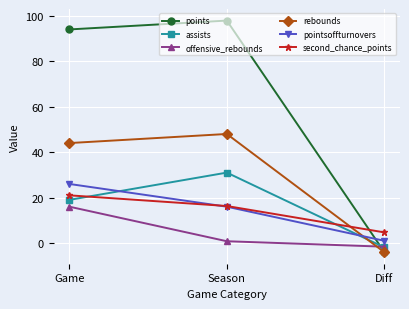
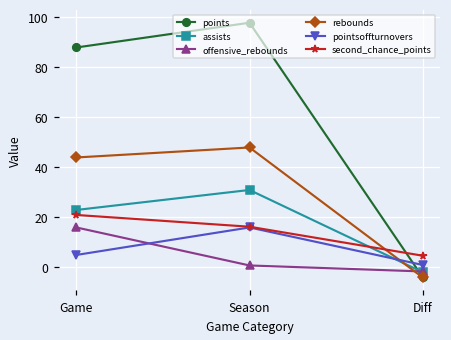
points, Game: 94 -> 88
assists, Game: 19 -> 23
pointsoffturnovers, Game: 26 -> 5
